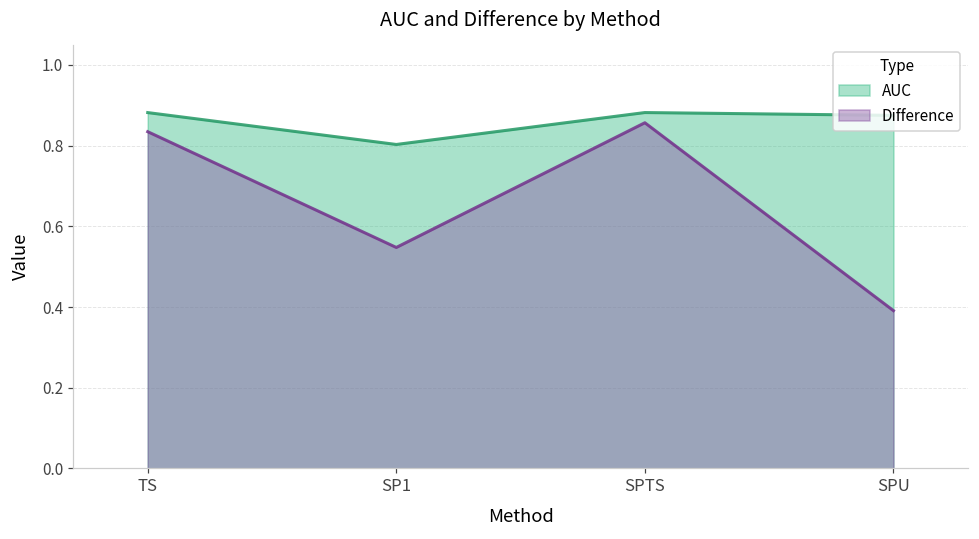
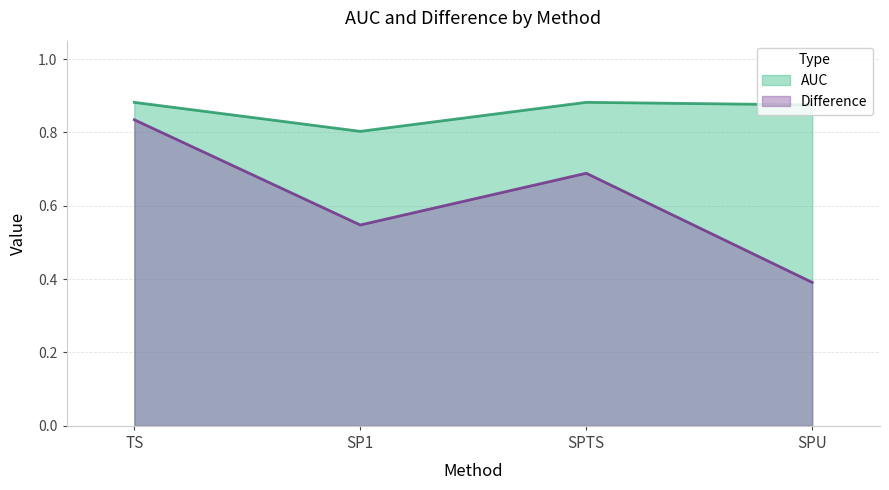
Difference, SPTS: 0.86 -> 0.69
